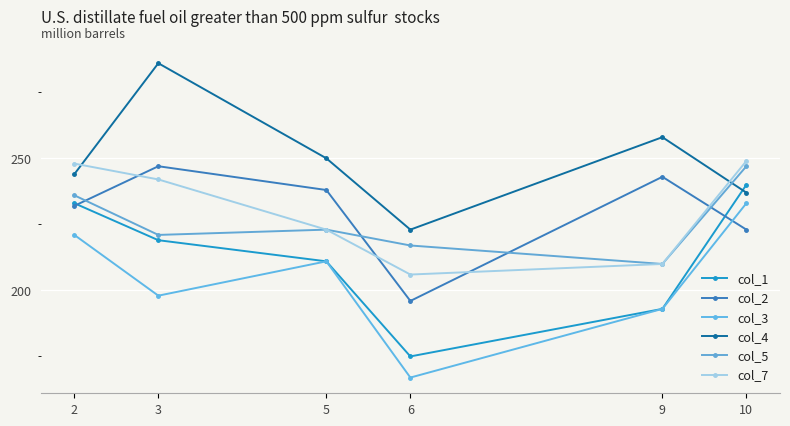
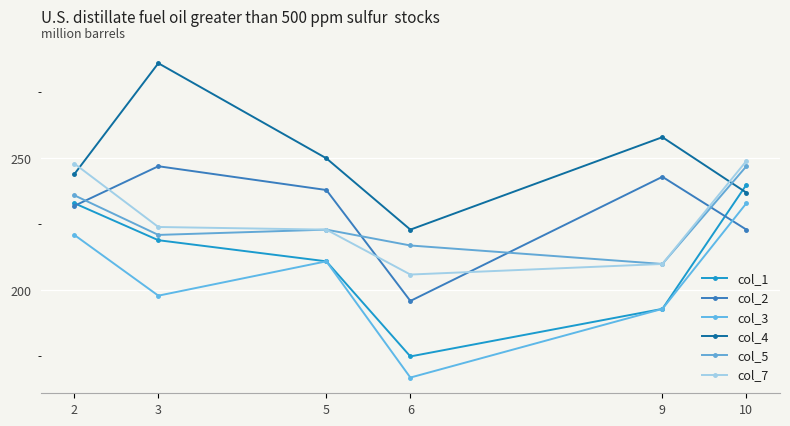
col_7, 3: 242 -> 224
